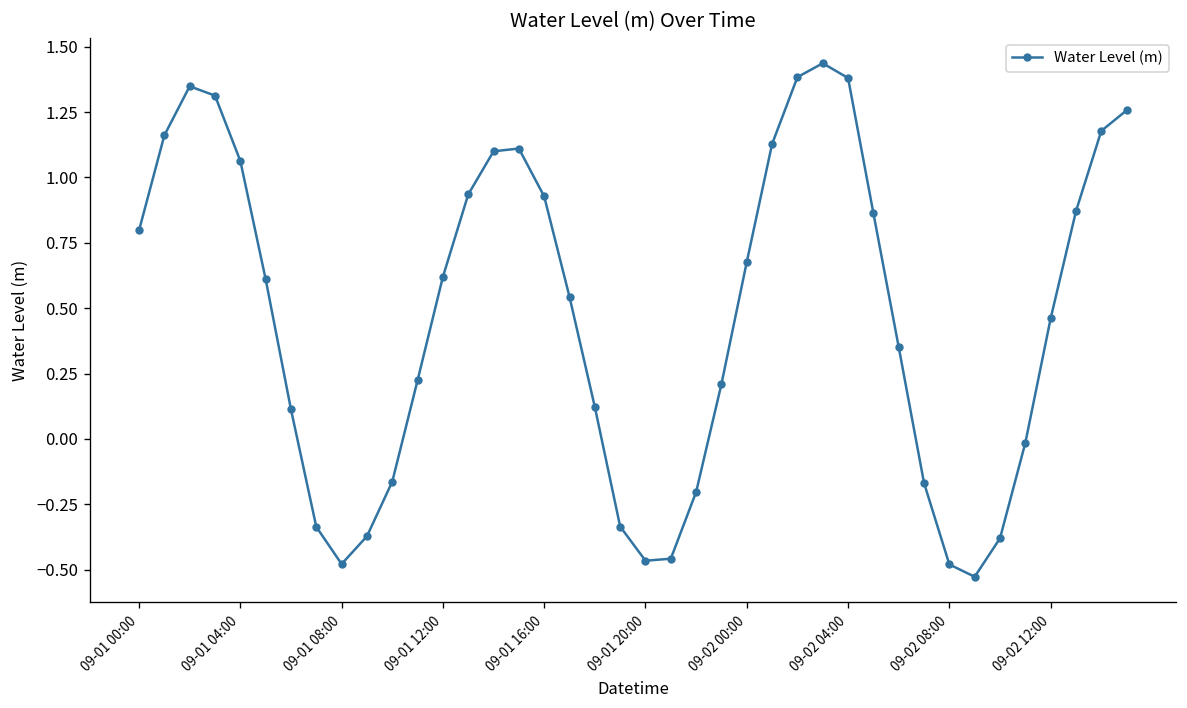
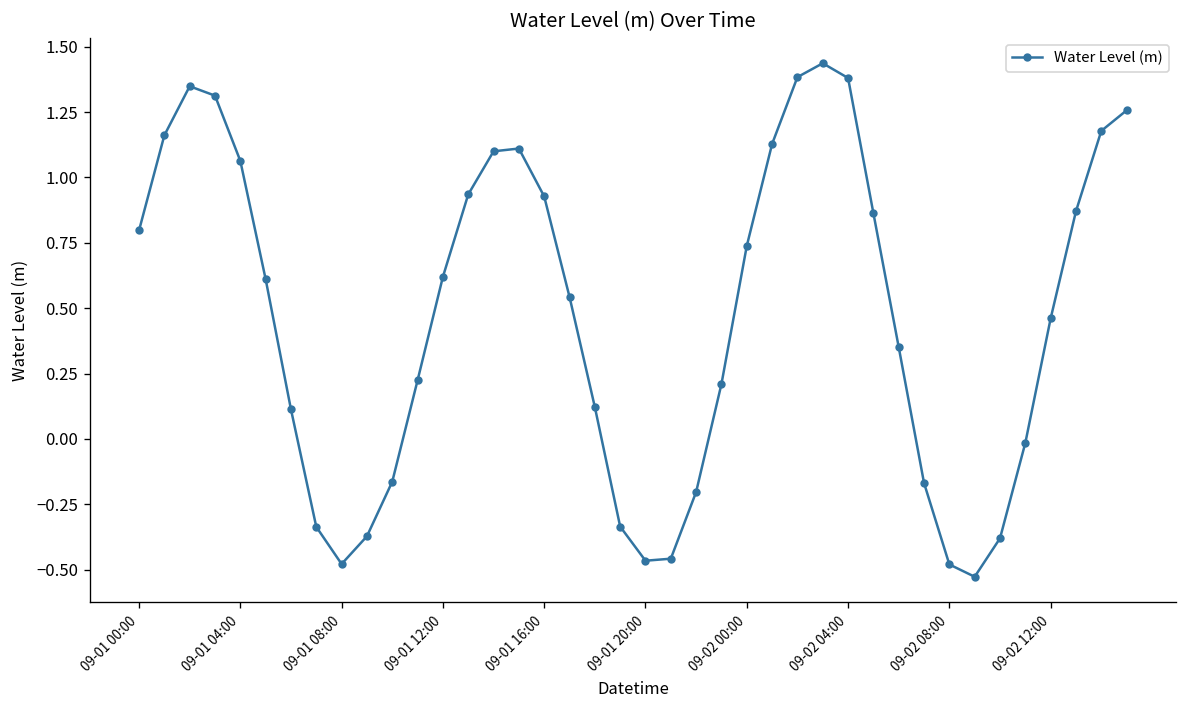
09-02 00:00: 0.68 -> 0.74
